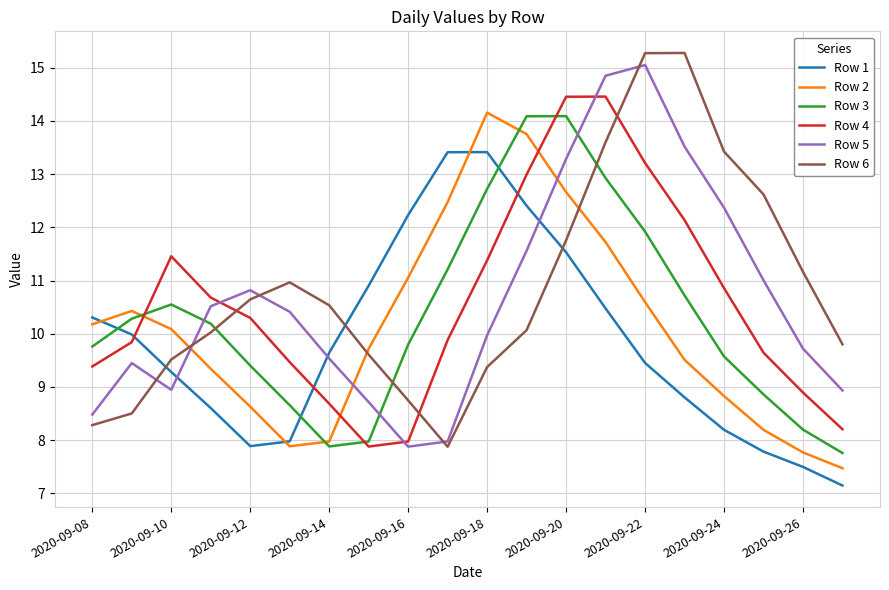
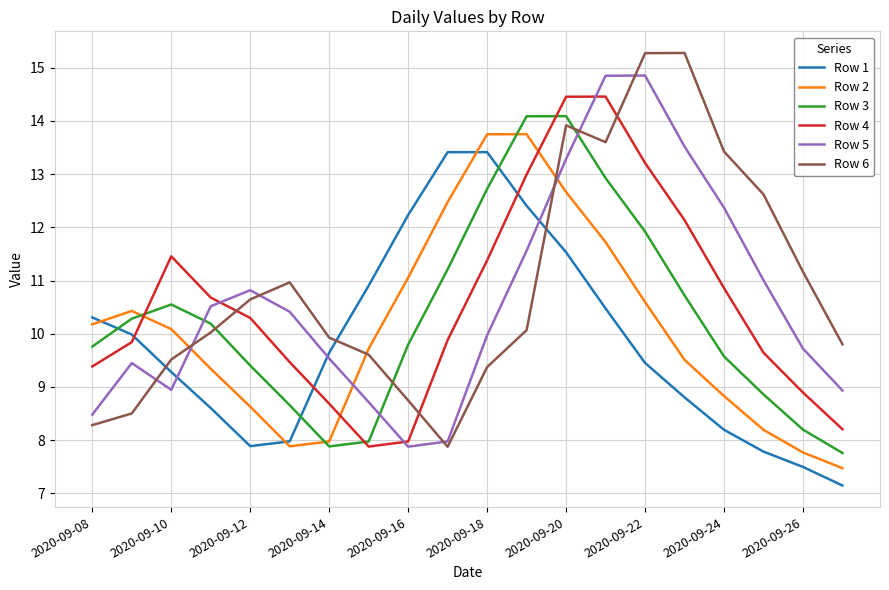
Row 6, 2020-09-14: 10.5 -> 9.9
Row 2, 2020-09-18: 14.2 -> 13.7
Row 6, 2020-09-20: 11.8 -> 13.9
Row 5, 2020-09-22: 15.0 -> 14.8
